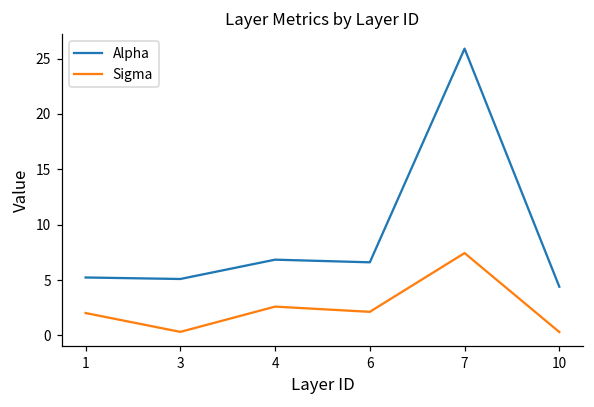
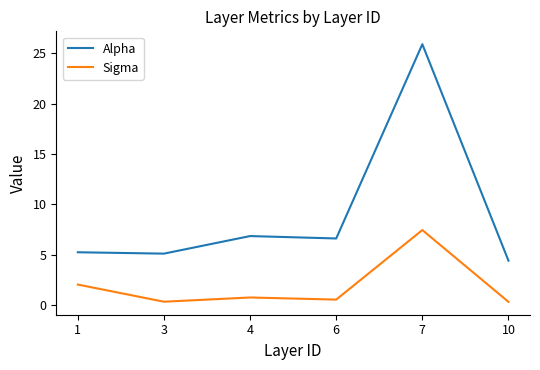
Sigma, 4: 2.6 -> 0.7
Sigma, 6: 2.1 -> 0.5
